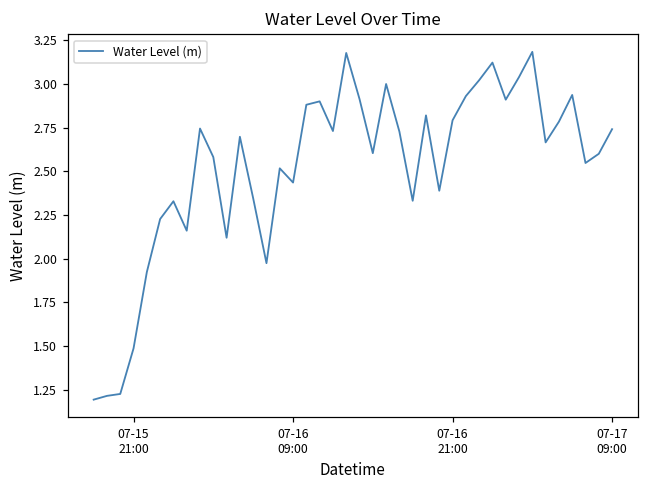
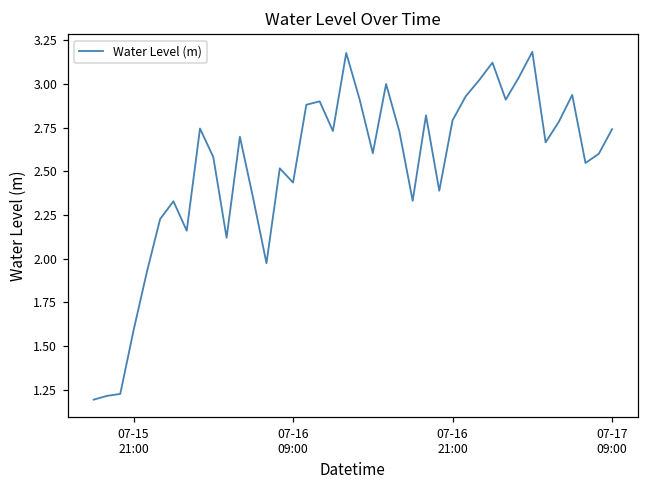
07-15 21:00: 1.49 -> 1.59
